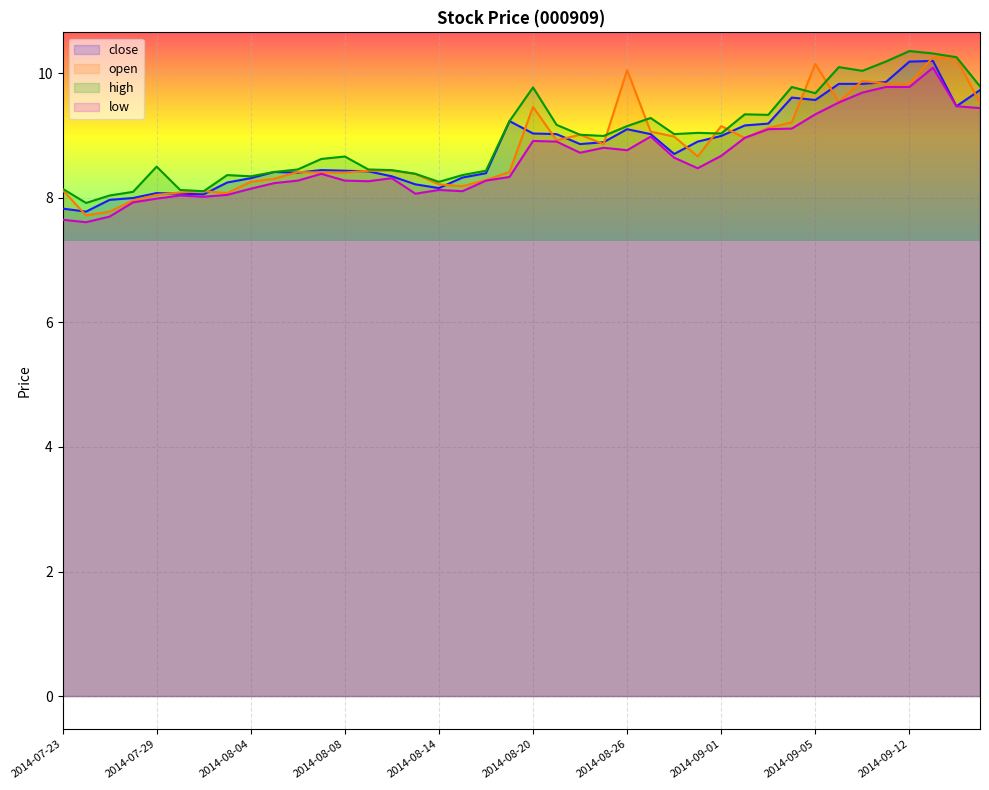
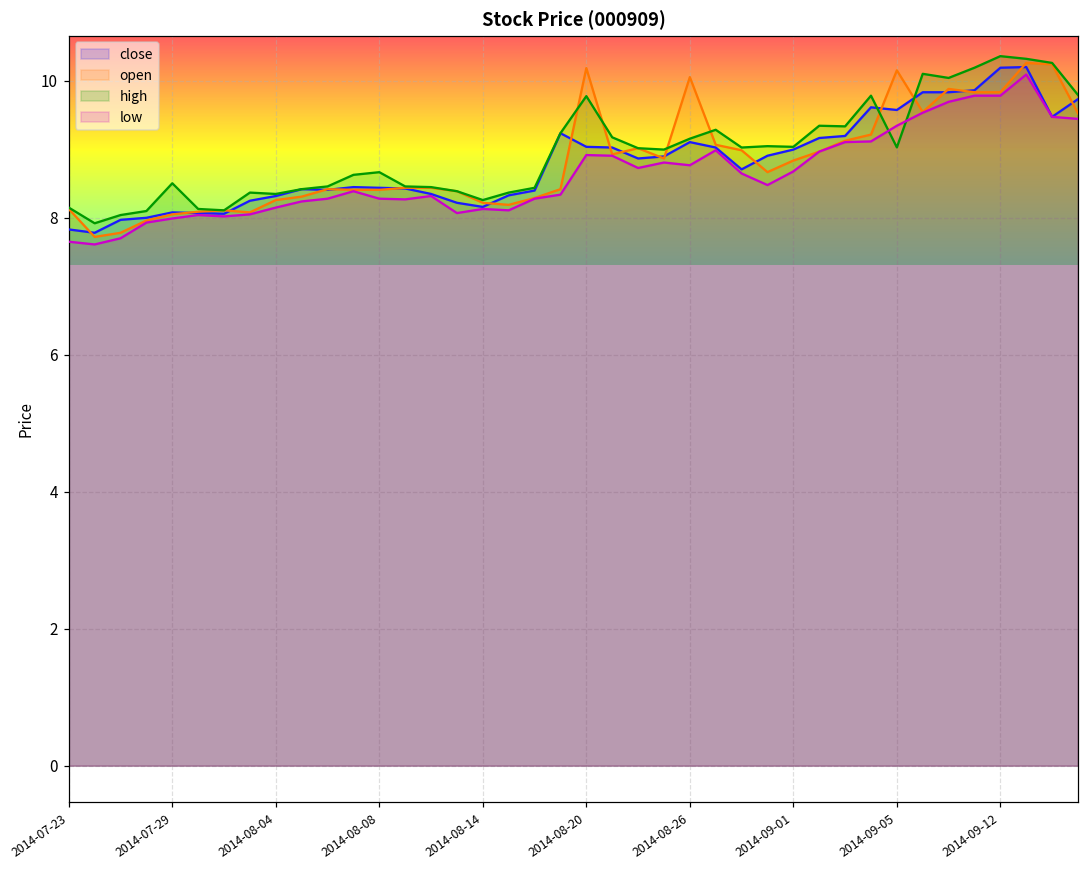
open, 2014-08-20: 9.5 -> 10.2
open, 2014-09-01: 9.2 -> 8.8
high, 2014-09-05: 9.7 -> 9.0
